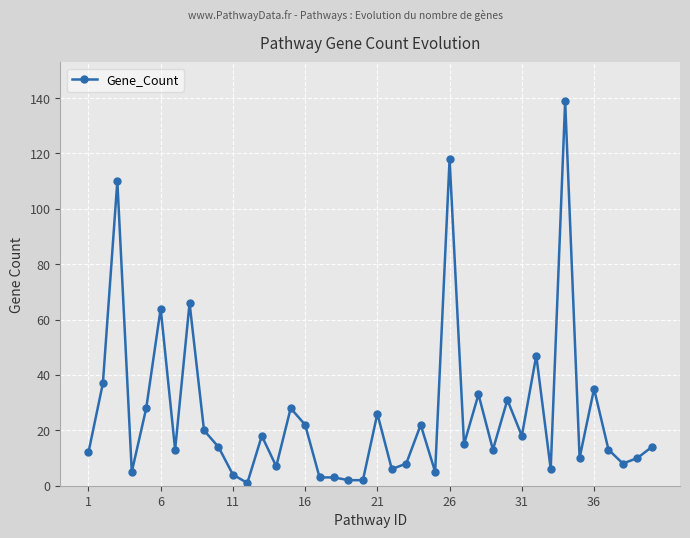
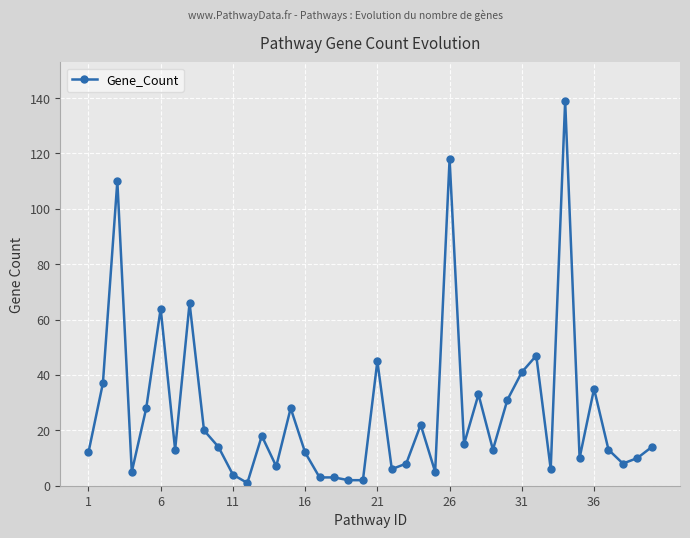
16: 22 -> 12
21: 26 -> 45
31: 18 -> 41
